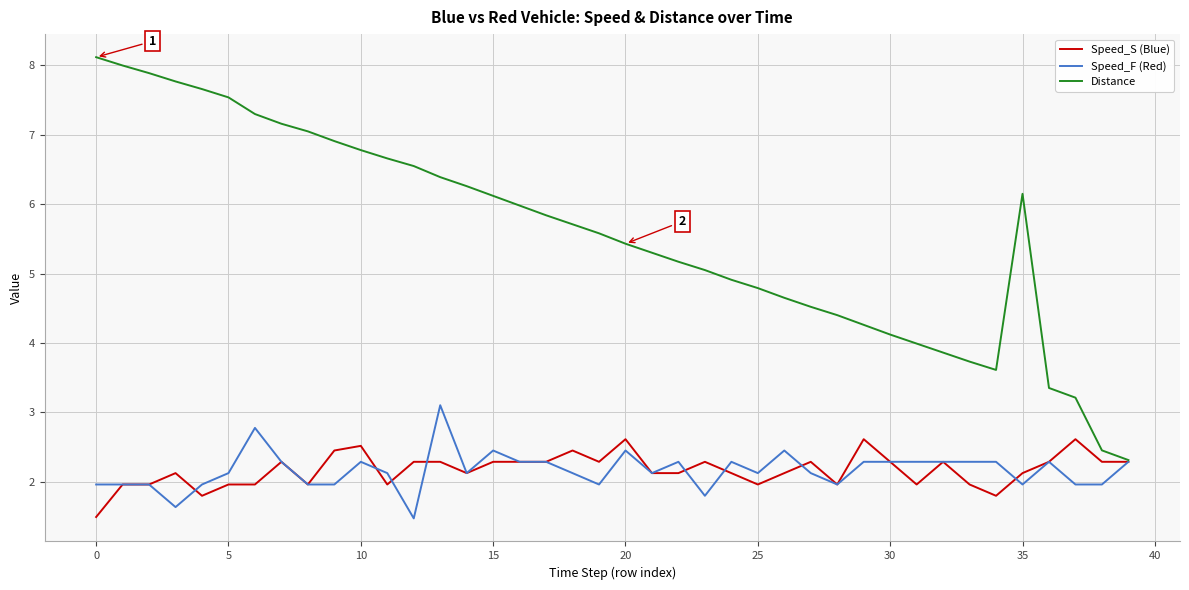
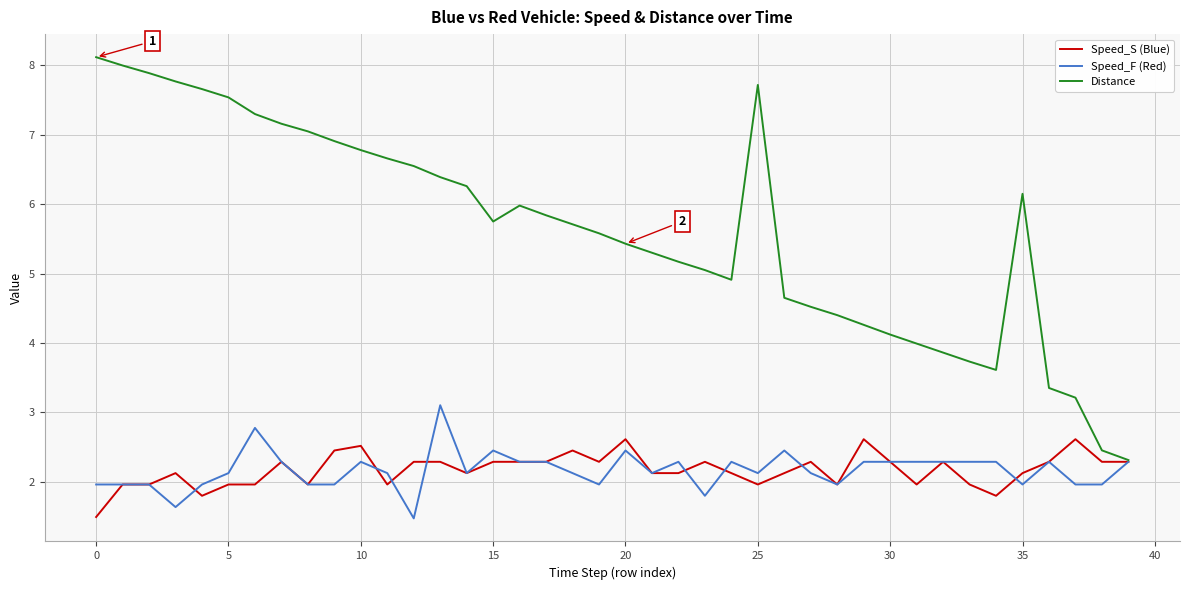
Distance, 15: 6.1 -> 5.8
Distance, 25: 4.8 -> 7.7
